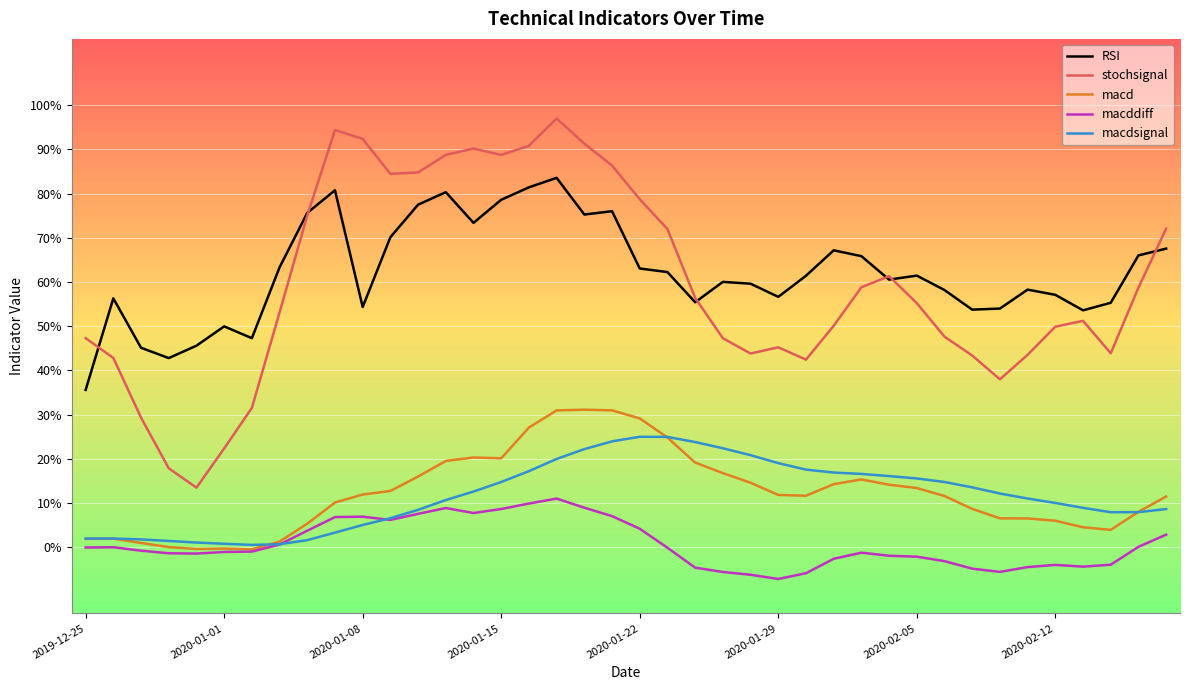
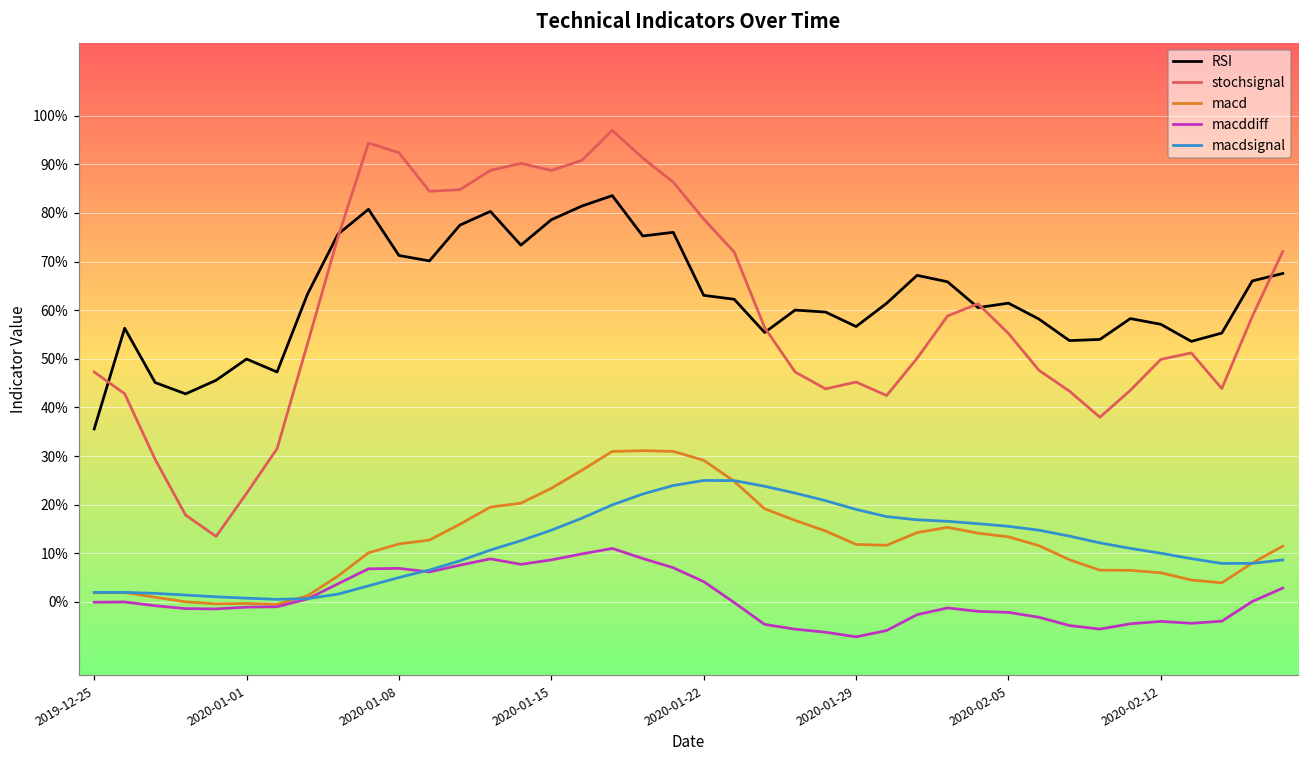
RSI, 2020-01-08: 54% -> 71%
macd, 2020-01-15: 20% -> 23%
